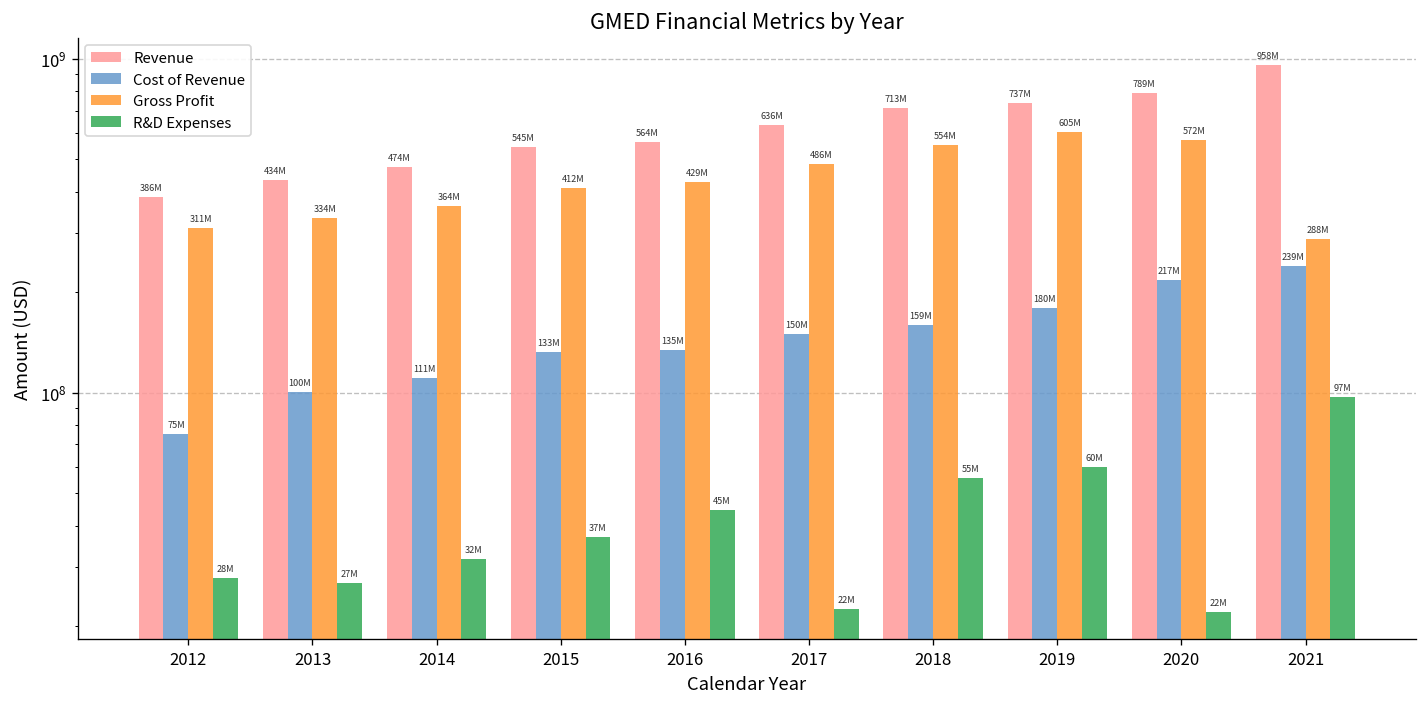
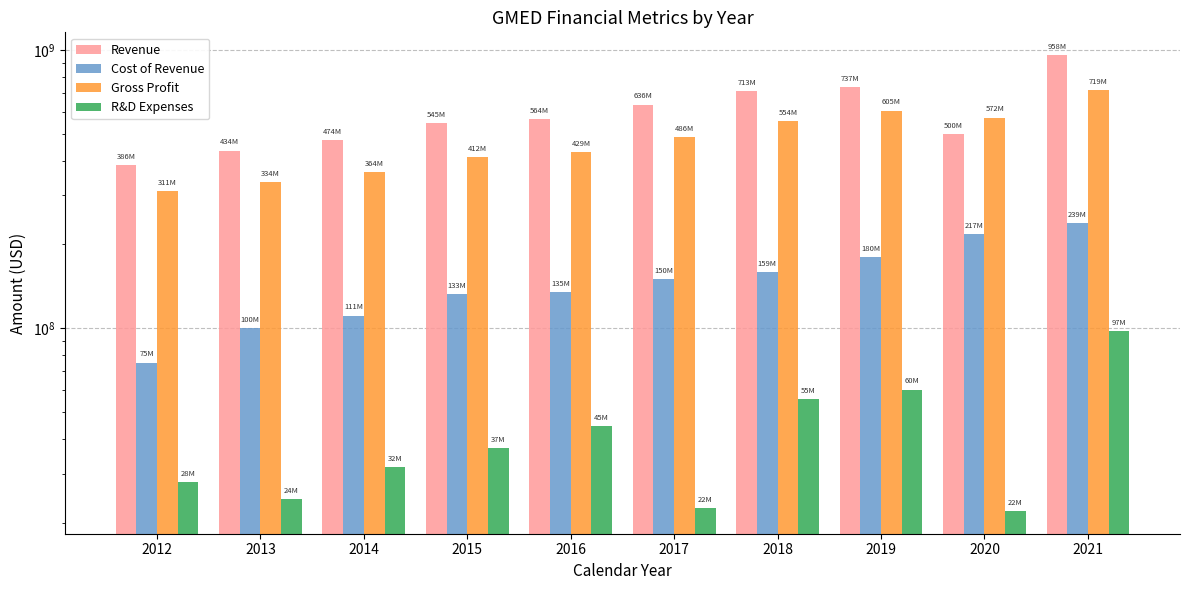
R&D Expenses, 2013: 27M -> 24M
Revenue, 2020: 789M -> 500M
Gross Profit, 2021: 288M -> 719M
